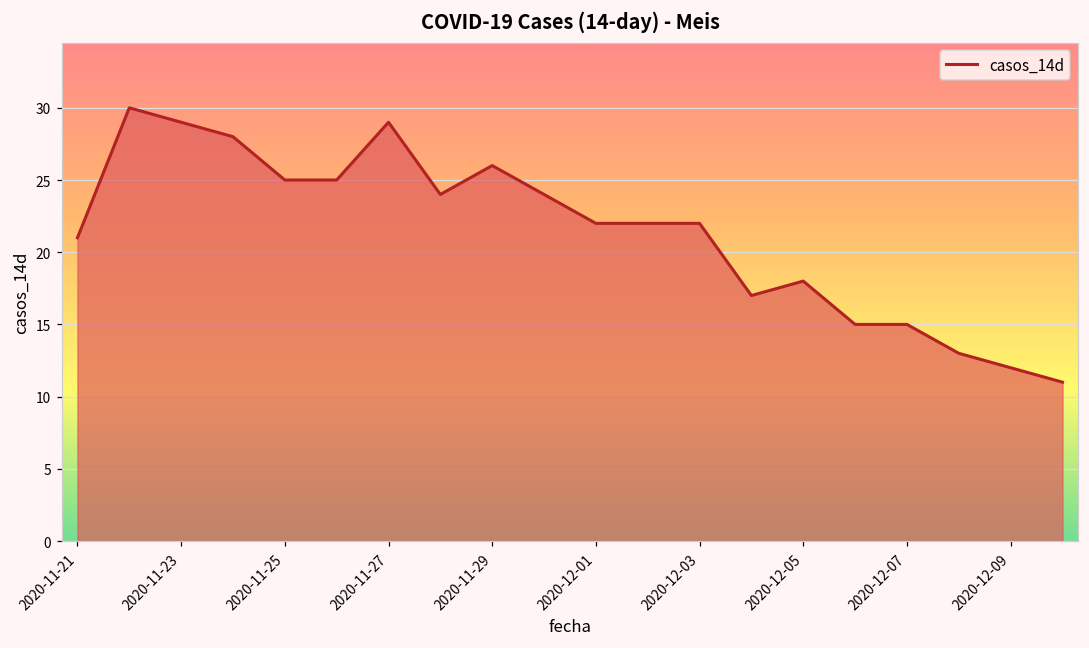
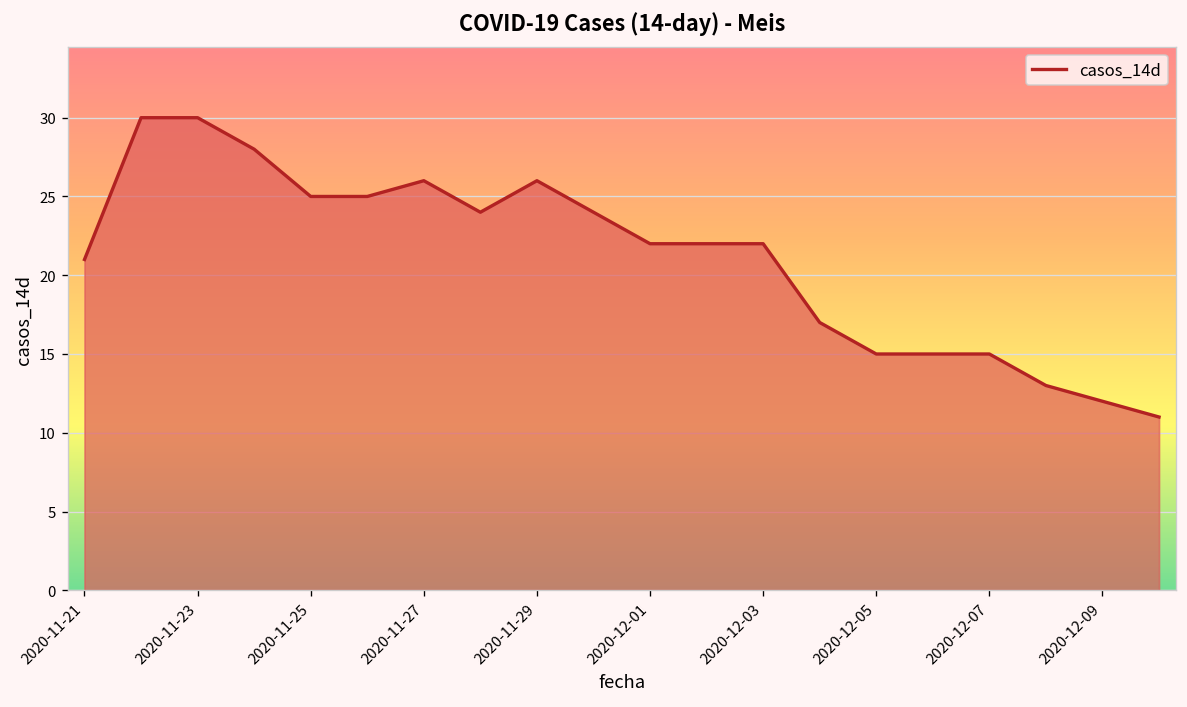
2020-11-23: 29 -> 30
2020-11-27: 29 -> 26
2020-12-05: 18 -> 15
